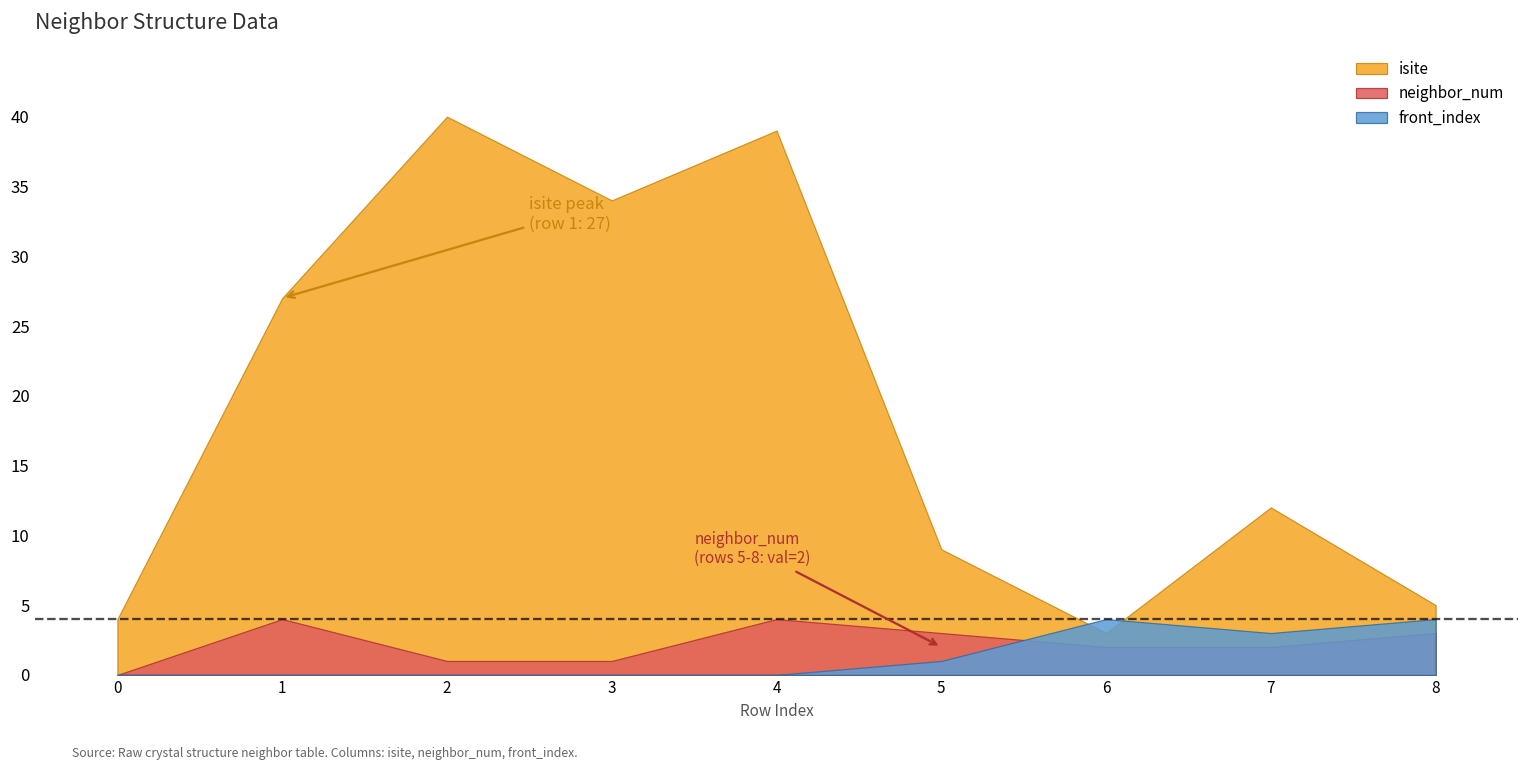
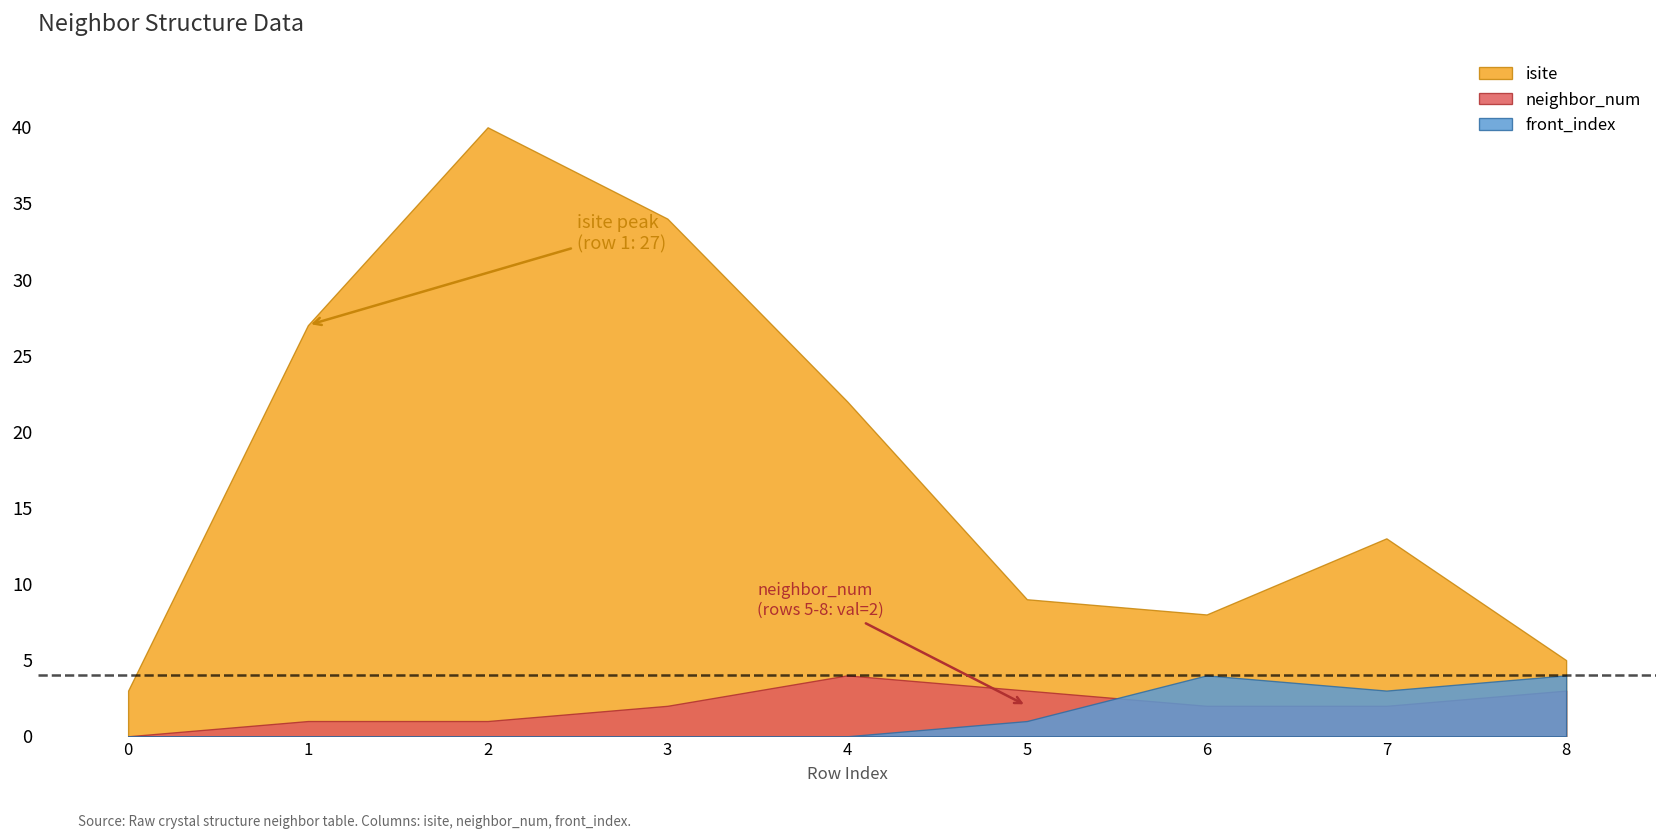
isite, 0: 4 -> 3
neighbor_num, 1: 4 -> 1
neighbor_num, 3: 1 -> 2
isite, 4: 39 -> 22
isite, 6: 3 -> 8
isite, 7: 12 -> 13
